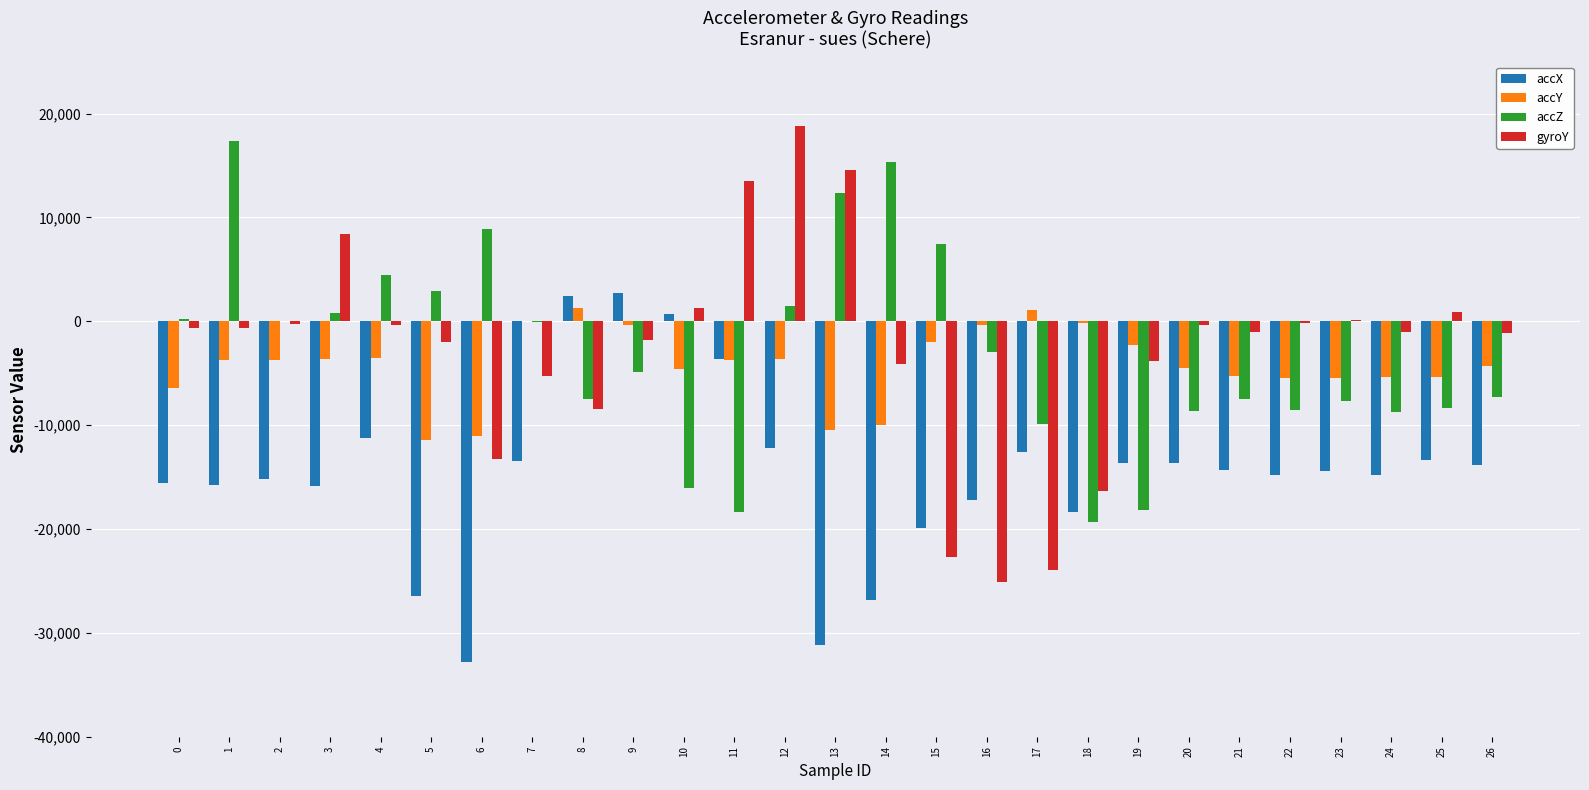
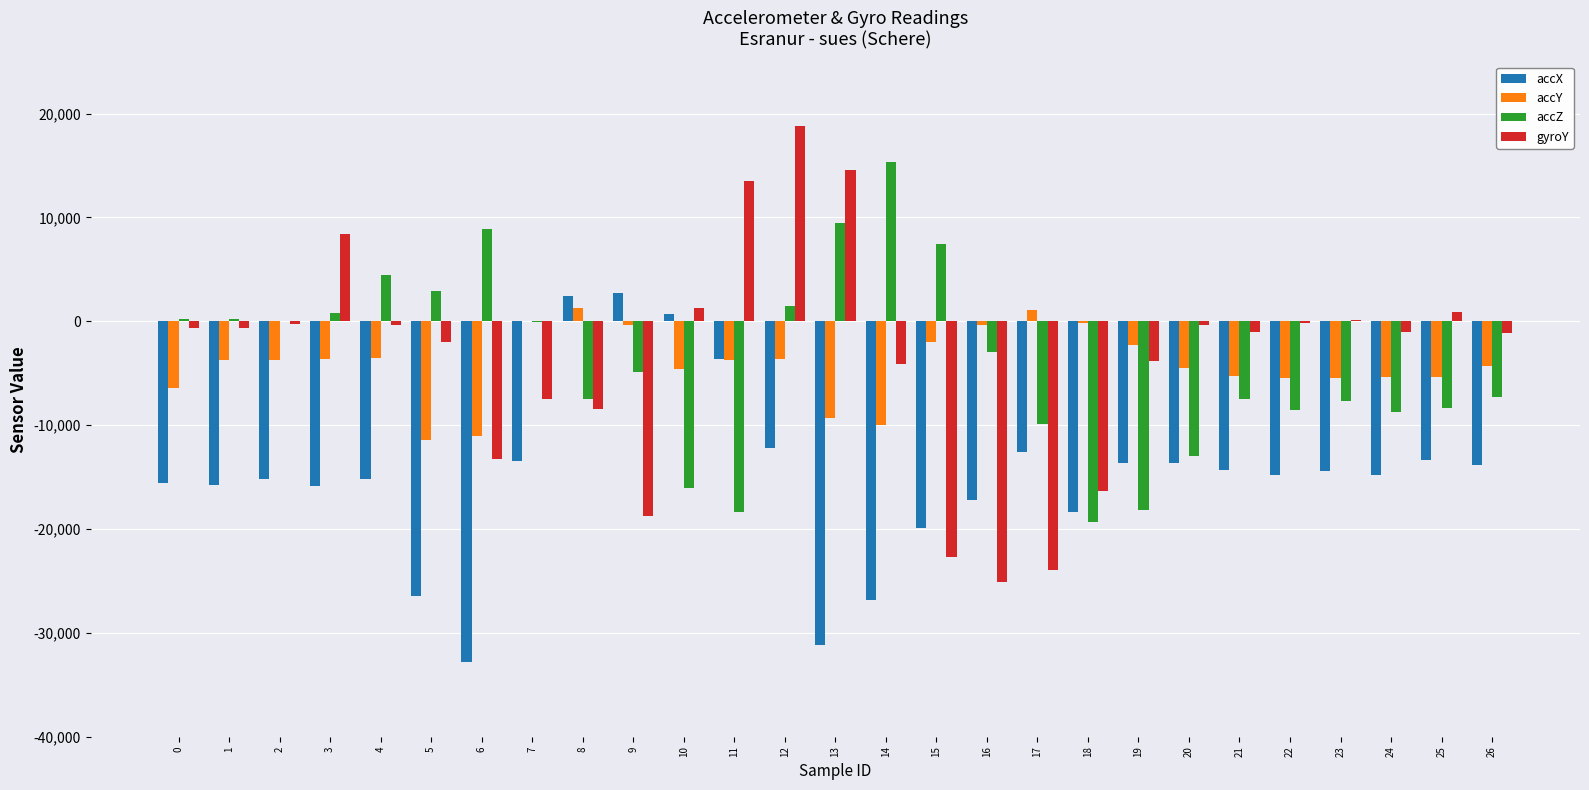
accZ, 1: 17,400 -> 200
accX, 4: -11,200 -> -15,100
gyroY, 7: -5,200 -> -7,500
gyroY, 9: -1,800 -> -18,700
accY, 13: -10,500 -> -9,300
accZ, 13: 12,400 -> 9,500
accZ, 20: -8,600 -> -13,000
